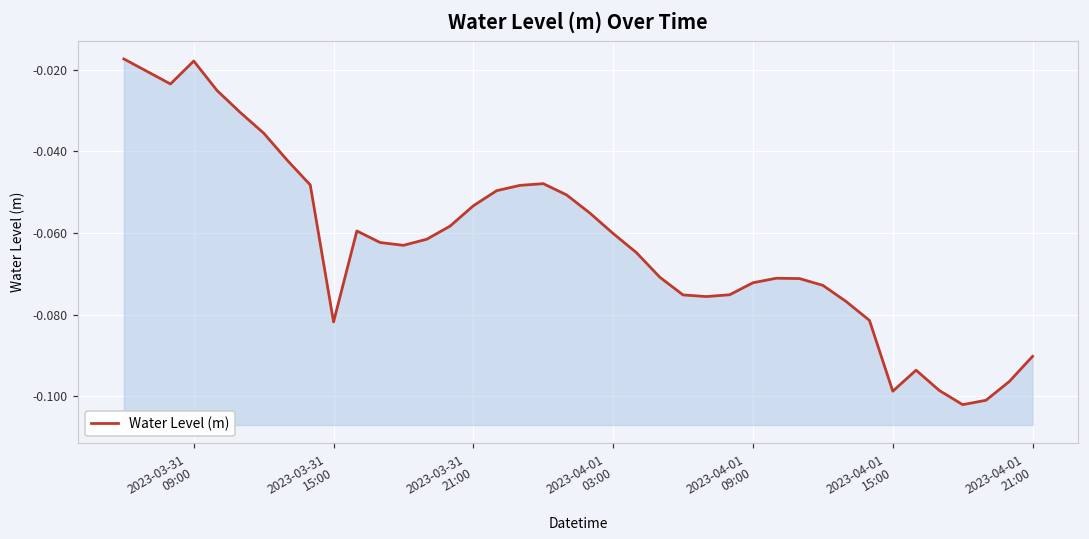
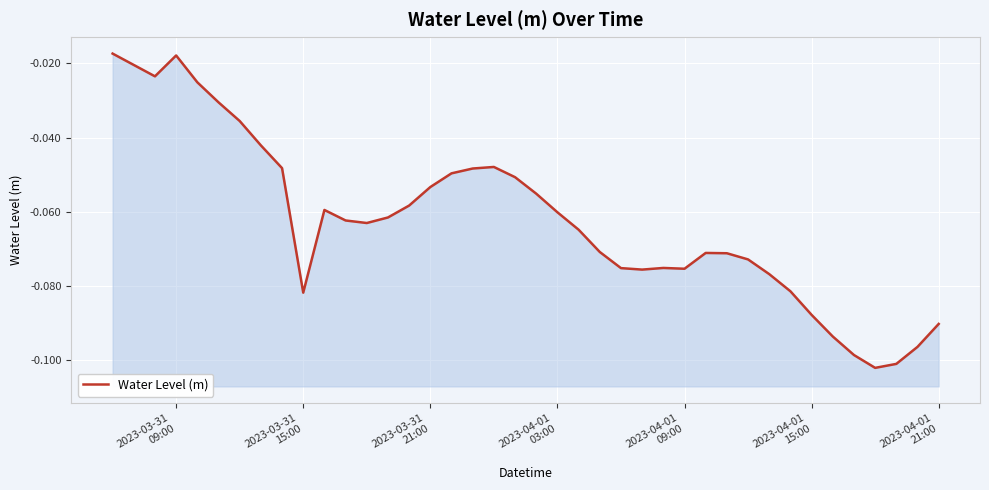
2023-04-01 09:00: -0.072 -> -0.075
2023-04-01 15:00: -0.099 -> -0.088
